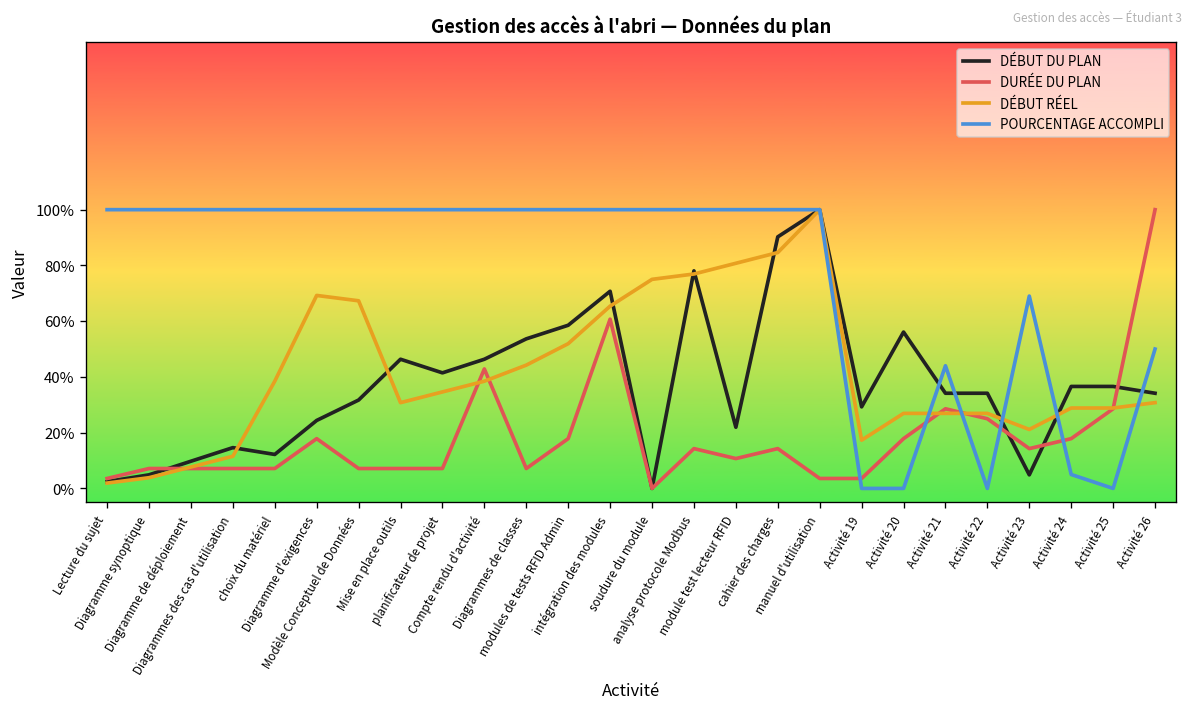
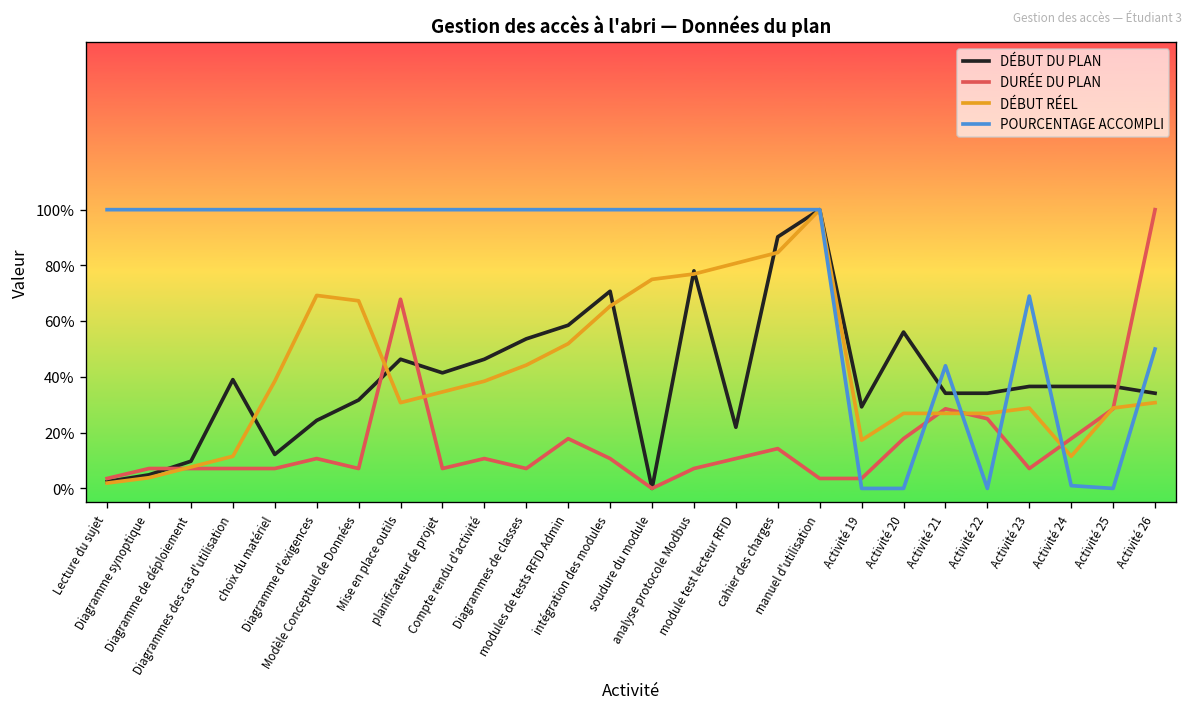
DÉBUT DU PLAN, Diagrammes des cas d'utilisation: 15% -> 39%
DURÉE DU PLAN, Diagramme d'exigences: 18% -> 11%
DURÉE DU PLAN, Mise en place outils: 7% -> 68%
DURÉE DU PLAN, Compte rendu d'activité: 43% -> 11%
DURÉE DU PLAN, intégration des modules: 61% -> 11%
DURÉE DU PLAN, analyse protocole Modbus: 14% -> 7%
DÉBUT DU PLAN, Activité 23: 5% -> 37%
DURÉE DU PLAN, Activité 23: 14% -> 7%
DÉBUT RÉEL, Activité 23: 21% -> 29%
DÉBUT RÉEL, Activité 24: 29% -> 12%
POURCENTAGE ACCOMPLI, Activité 24: 5% -> 1%
